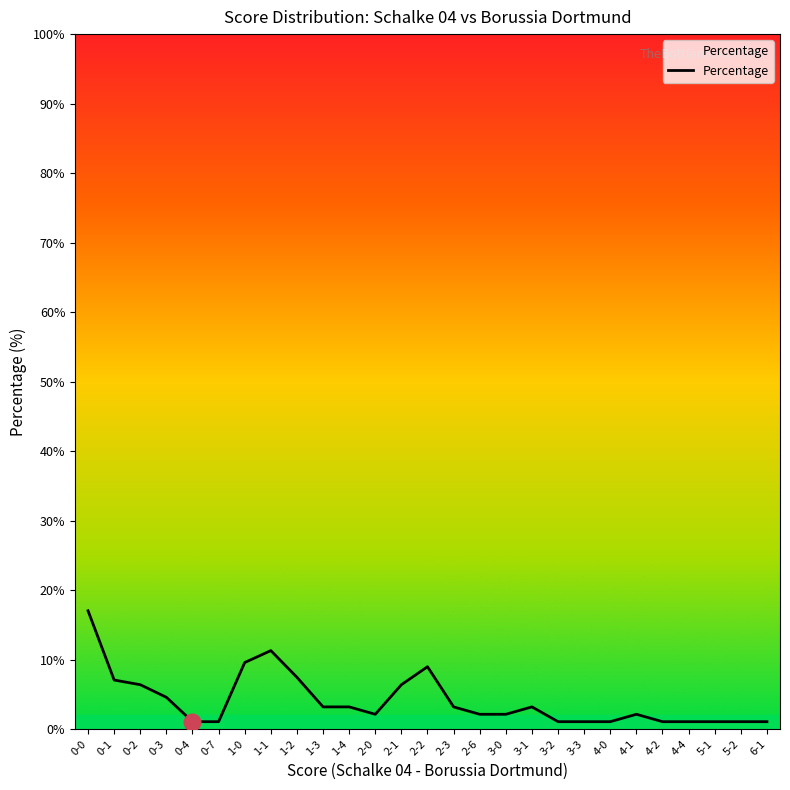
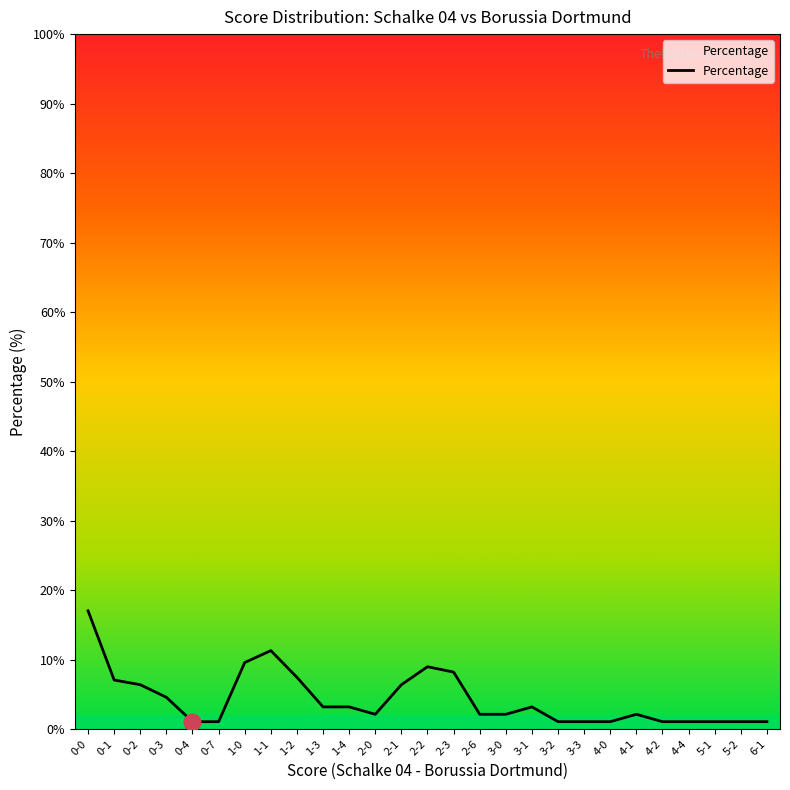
Percentage, 2-3: 3% -> 8%
